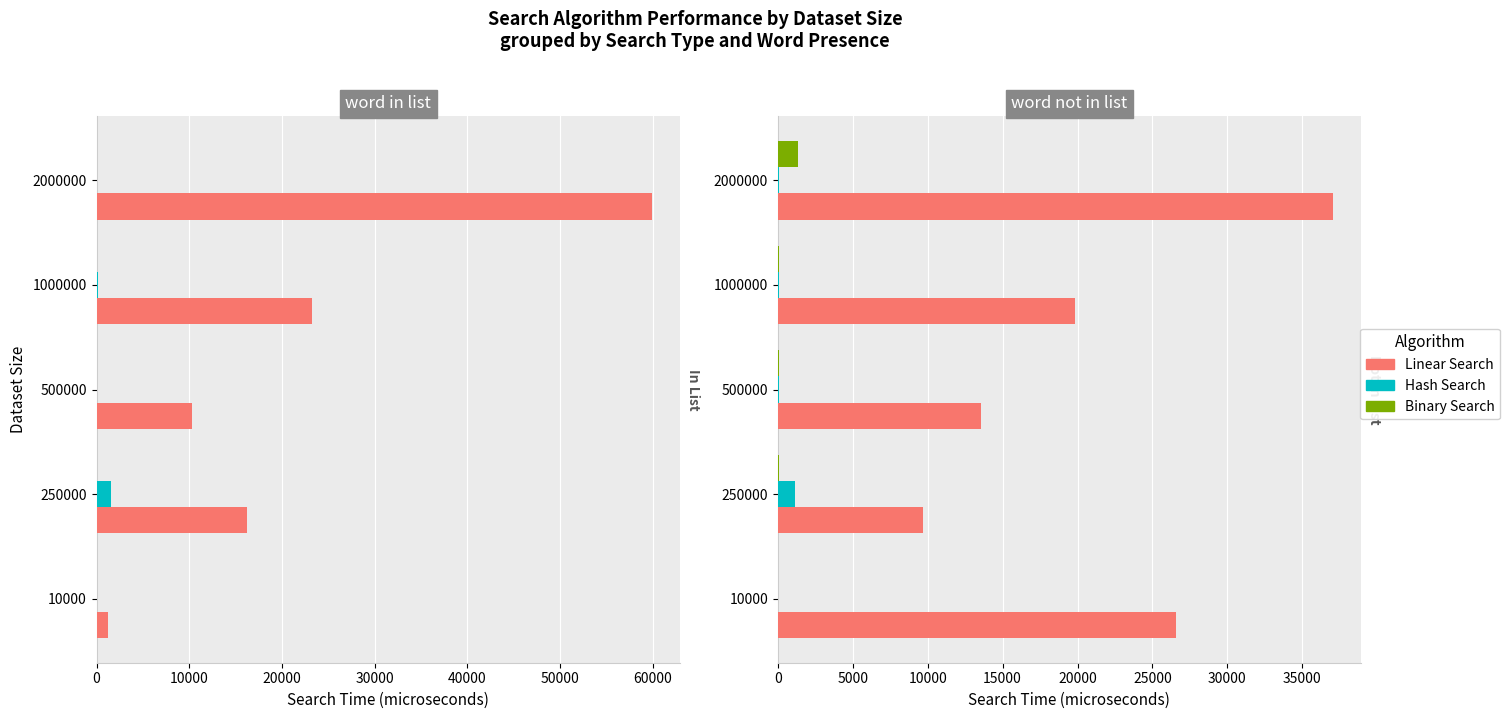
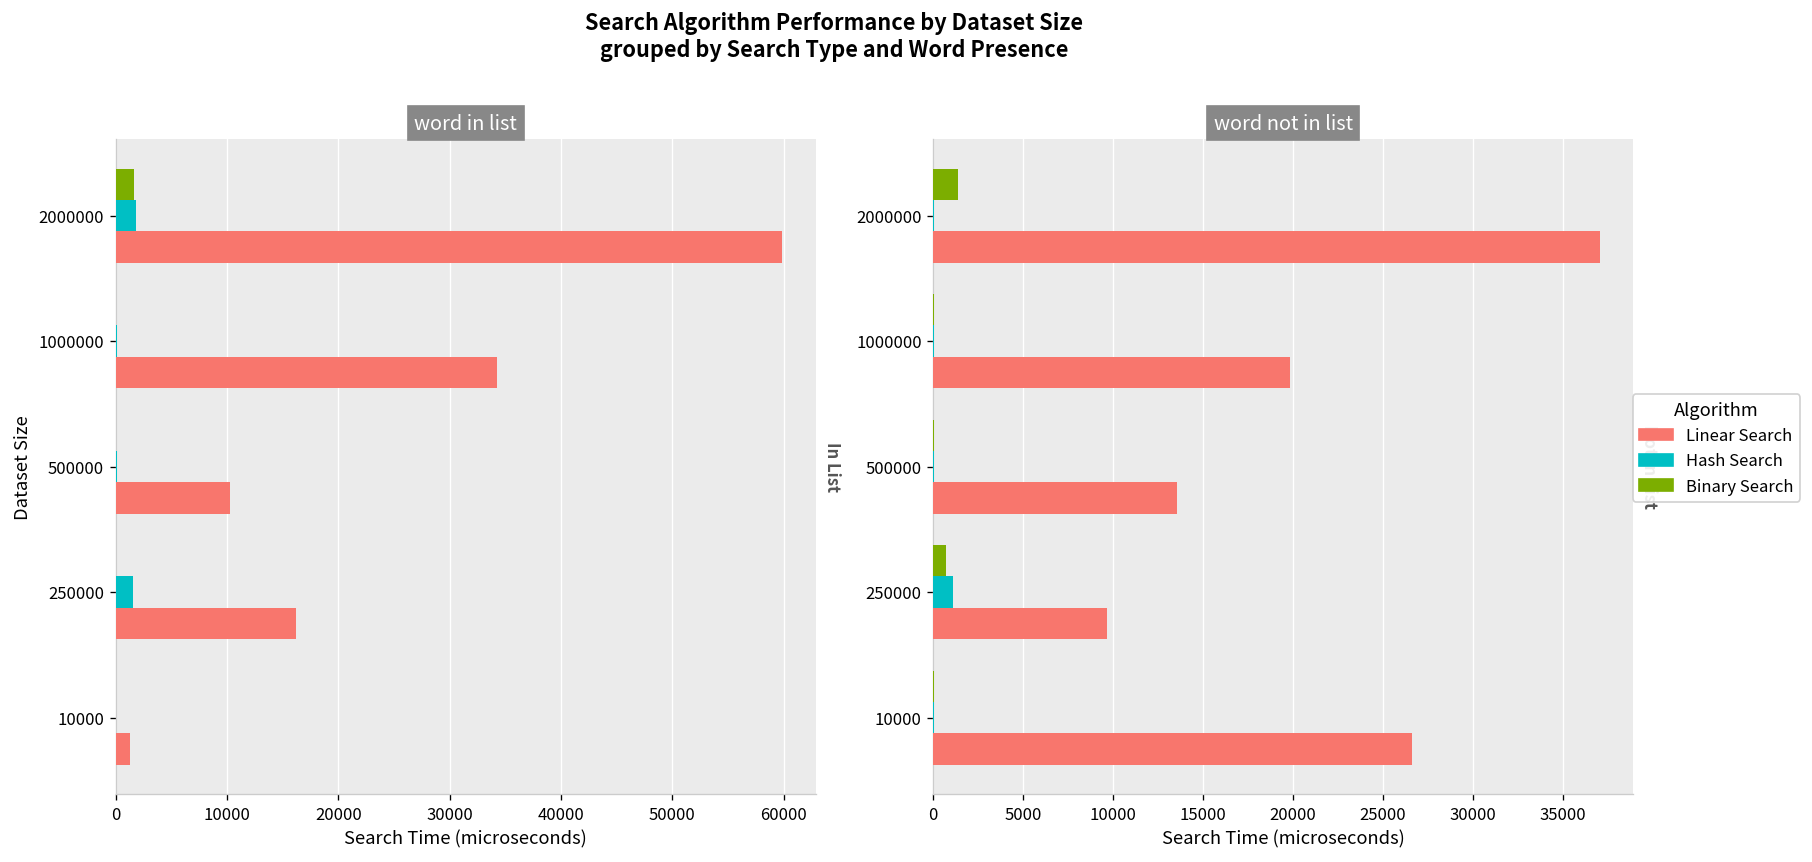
word in list, Binary Search, 2000000: 0 -> 2000
word in list, Hash Search, 2000000: 0 -> 2000
word in list, Linear Search, 1000000: 23000 -> 34000
word not in list, Binary Search, 250000: 100 -> 700
